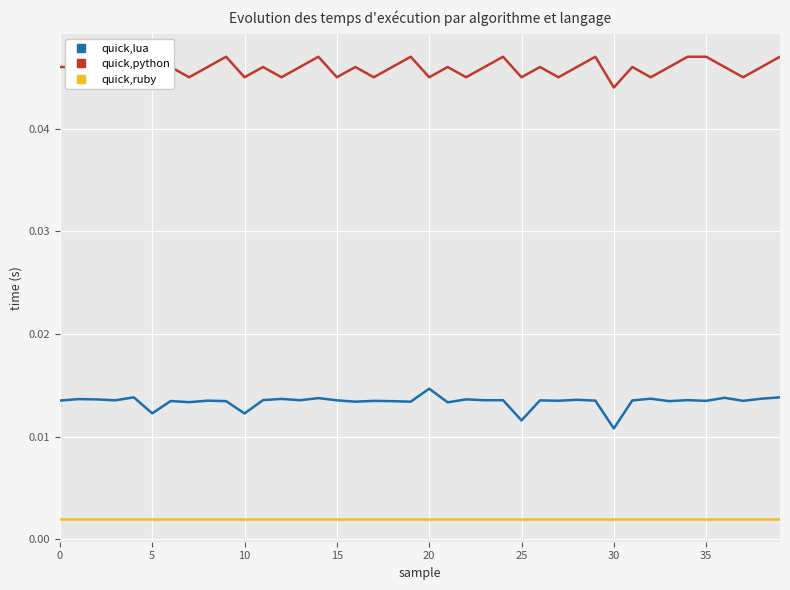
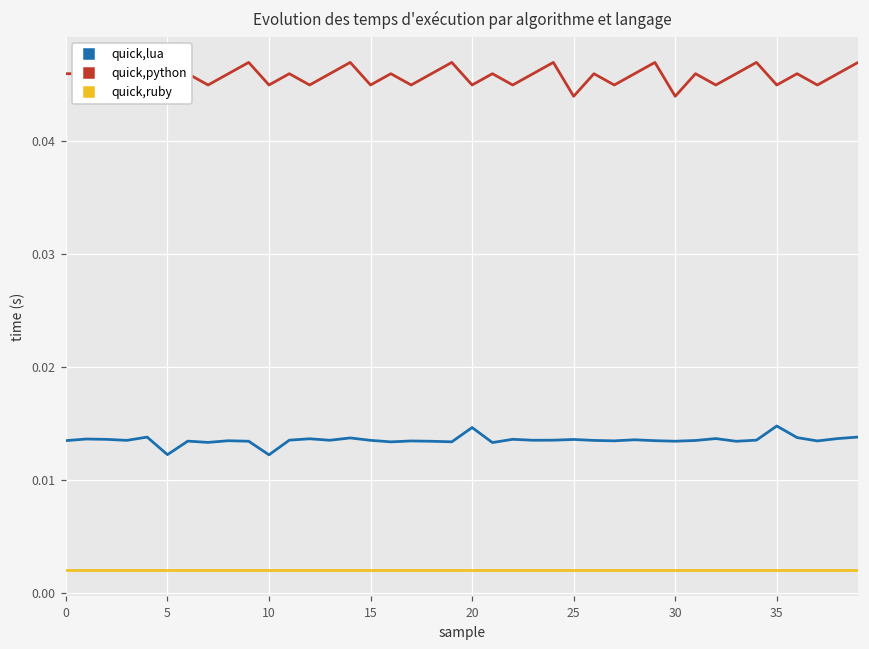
quick,lua, 25: 0.0116 -> 0.0136
quick,python, 25: 0.045 -> 0.044
quick,lua, 30: 0.0108 -> 0.0135
quick,lua, 35: 0.0135 -> 0.0148
quick,python, 35: 0.047 -> 0.045
